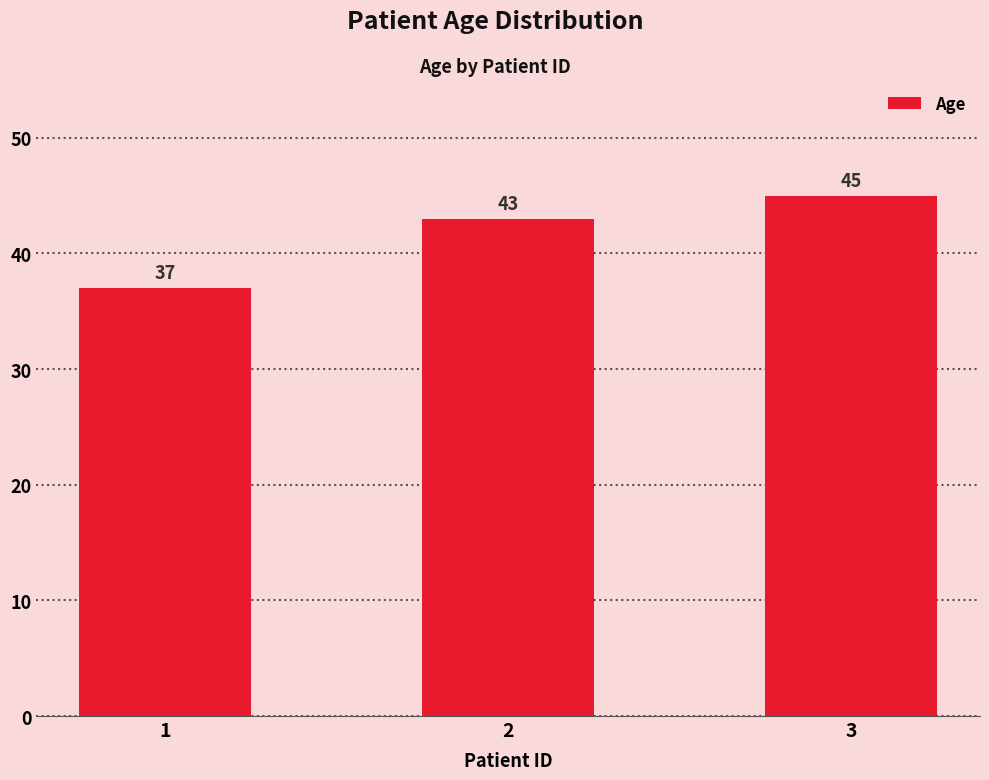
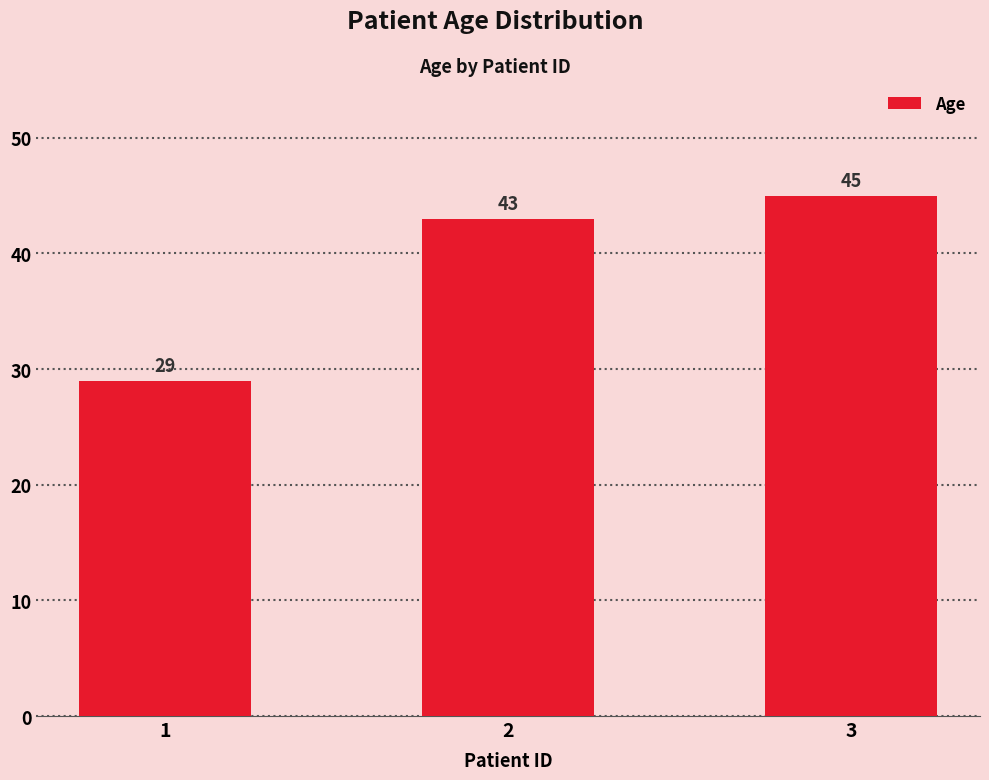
1: 37 -> 29
